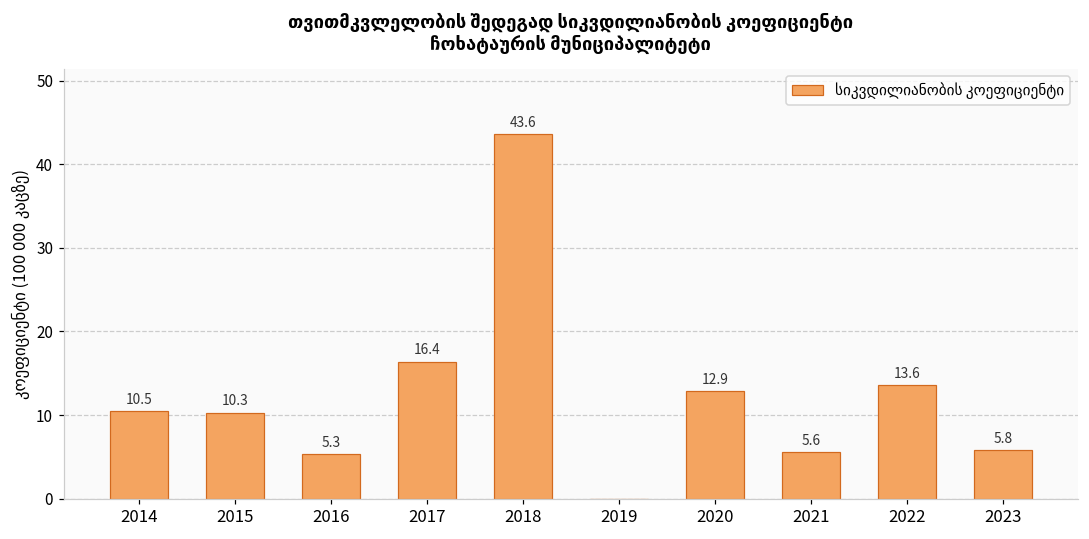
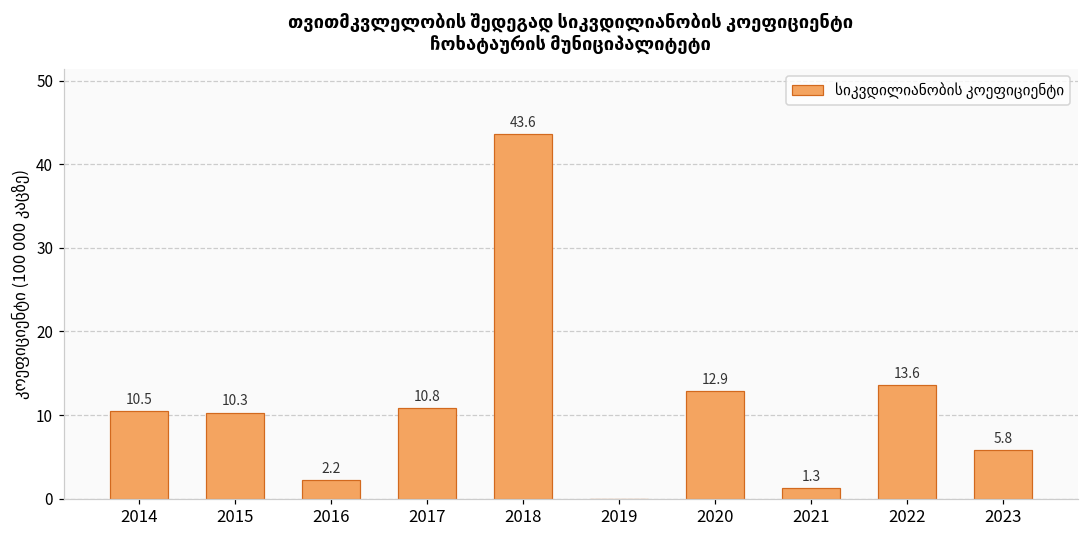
2016: 5.3 -> 2.2
2017: 16.4 -> 10.8
2021: 5.6 -> 1.3
